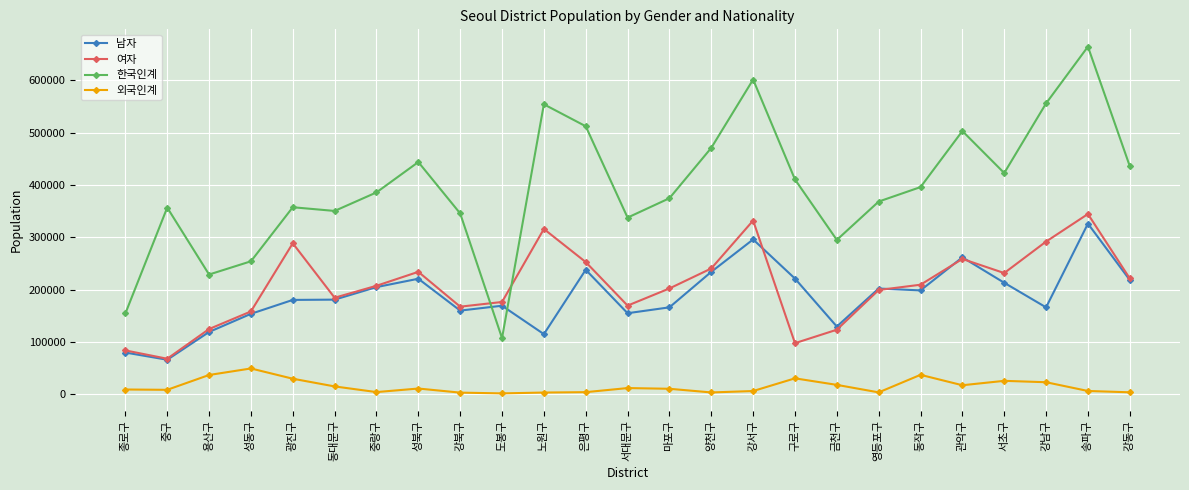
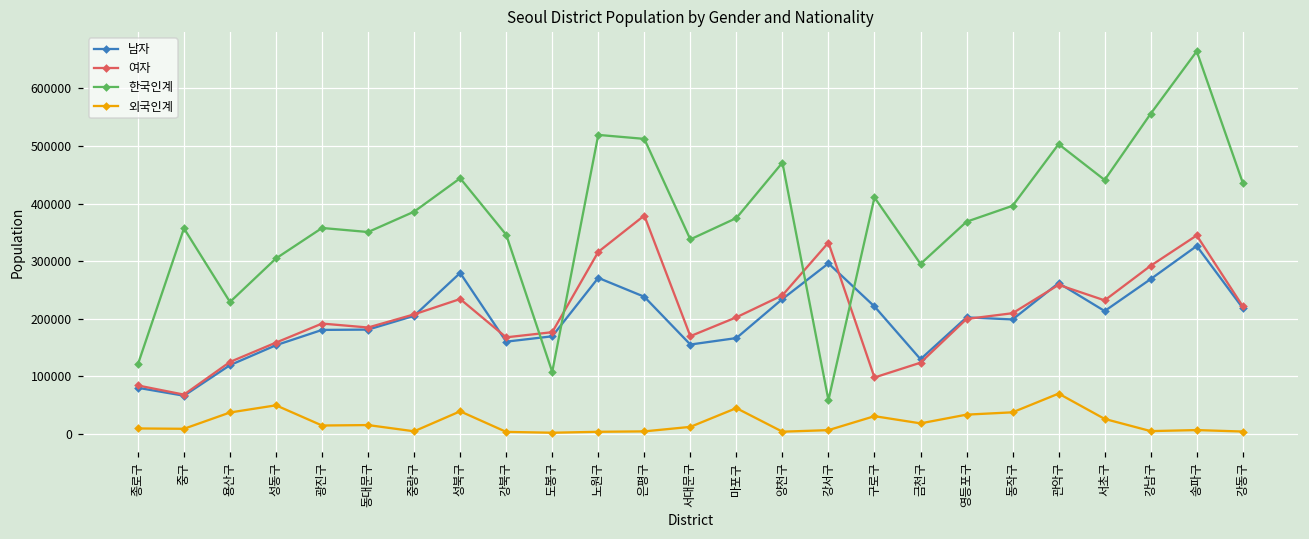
한국인계, 종로구: 150000 -> 120000
한국인계, 성동구: 250000 -> 300000
여자, 광진구: 290000 -> 190000
외국인계, 광진구: 30000 -> 10000
남자, 성북구: 220000 -> 280000
외국인계, 성북구: 10000 -> 40000
남자, 노원구: 120000 -> 270000
한국인계, 노원구: 550000 -> 520000
여자, 은평구: 250000 -> 380000
외국인계, 마포구: 10000 -> 40000
한국인계, 강서구: 600000 -> 60000
외국인계, 영등포구: 0 -> 30000
외국인계, 관악구: 20000 -> 70000
한국인계, 서초구: 420000 -> 440000
남자, 강남구: 170000 -> 270000
외국인계, 강남구: 20000 -> 0
